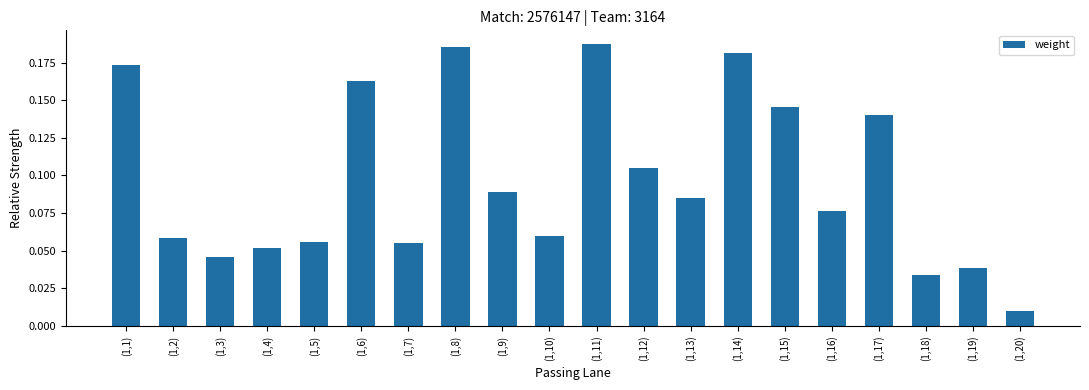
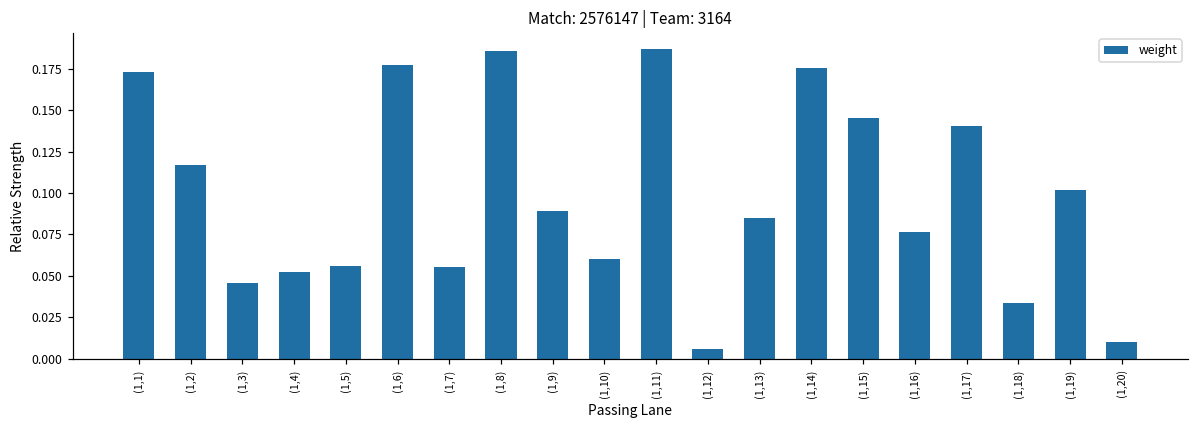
(1,2): 0.058 -> 0.117
(1,6): 0.163 -> 0.177
(1,12): 0.105 -> 0.006
(1,14): 0.181 -> 0.176
(1,19): 0.039 -> 0.102
